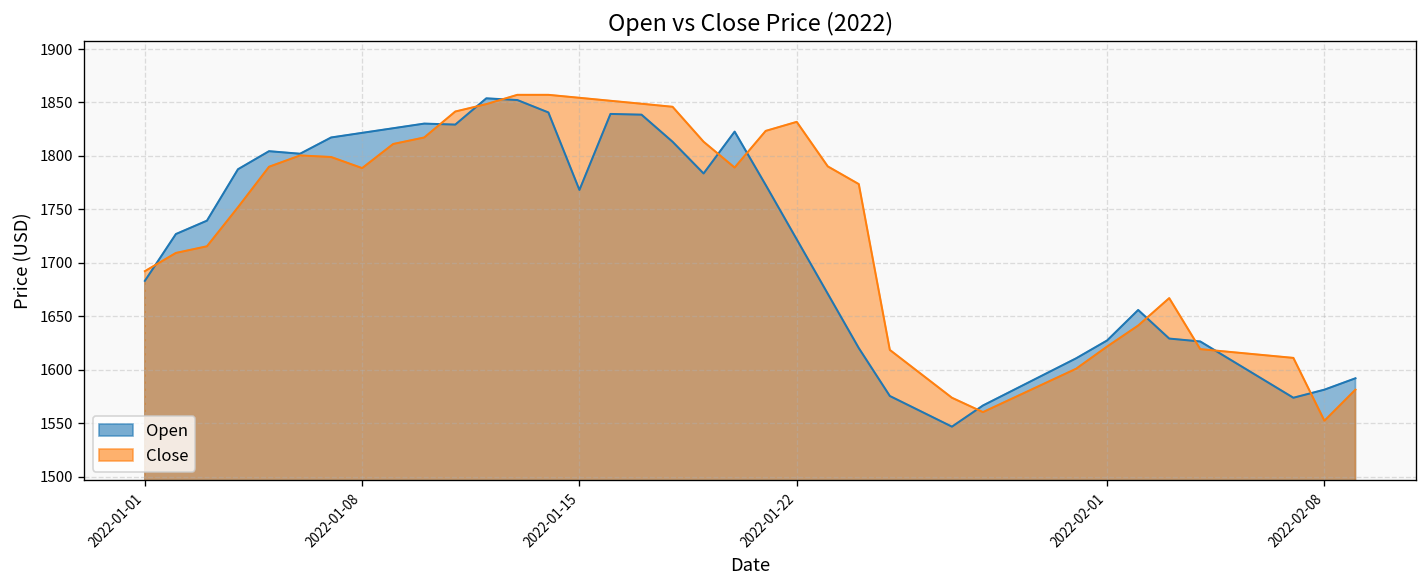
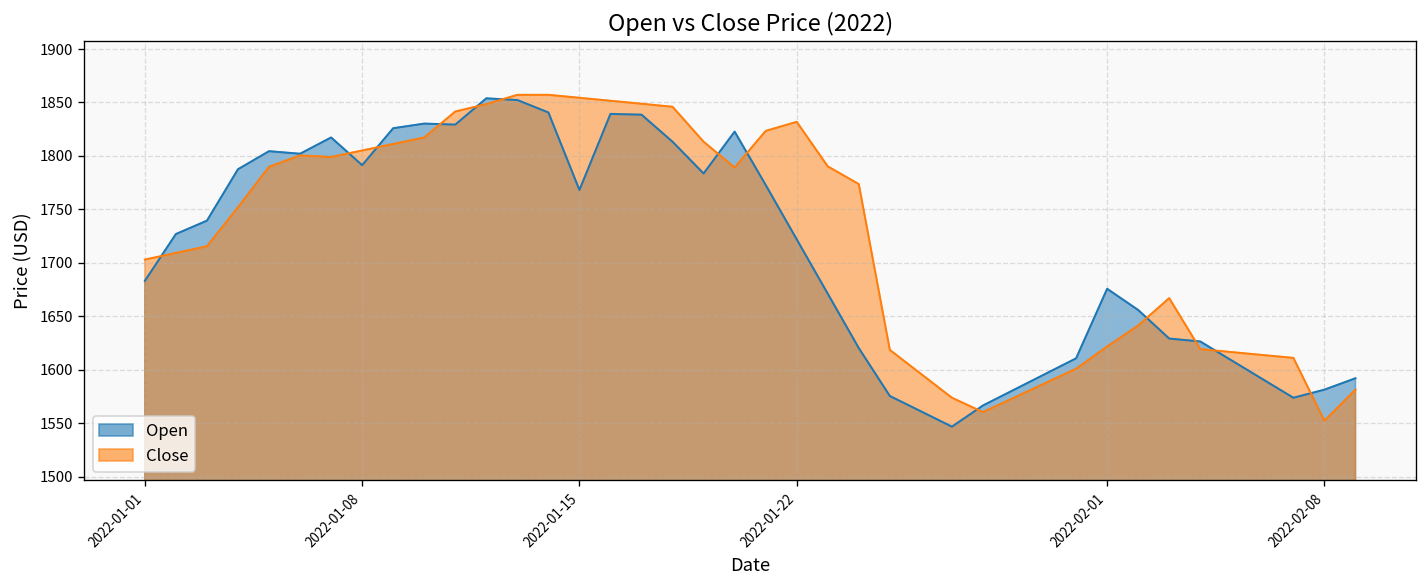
Close, 2022-01-01: 1690 -> 1700
Open, 2022-01-08: 1820 -> 1790
Close, 2022-01-08: 1790 -> 1810
Open, 2022-02-01: 1630 -> 1680
